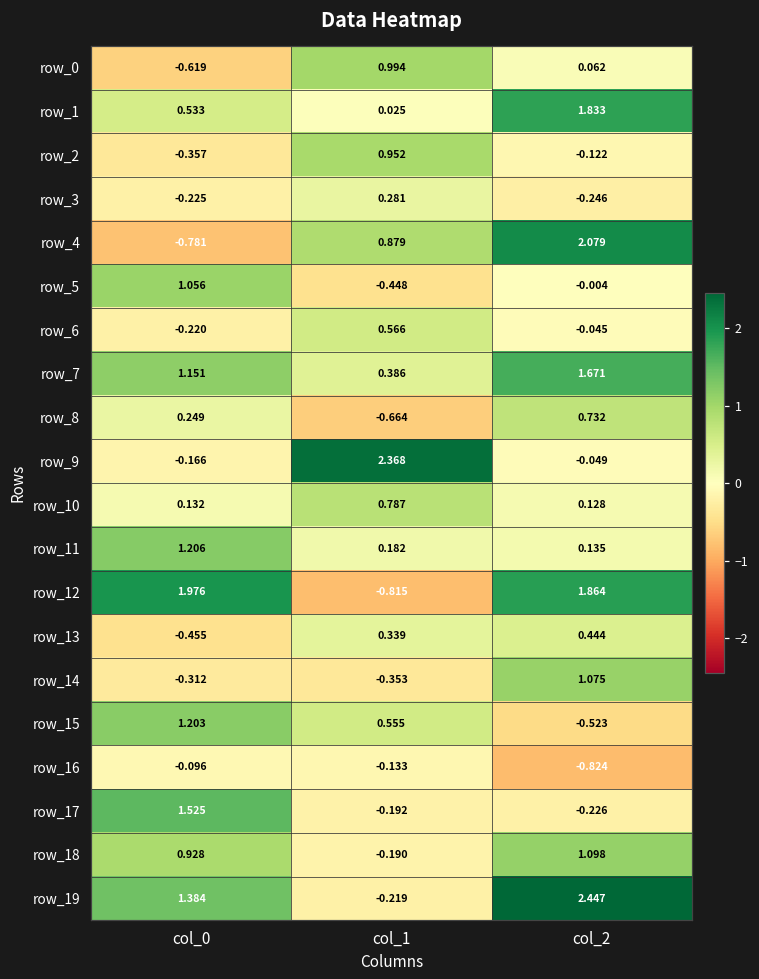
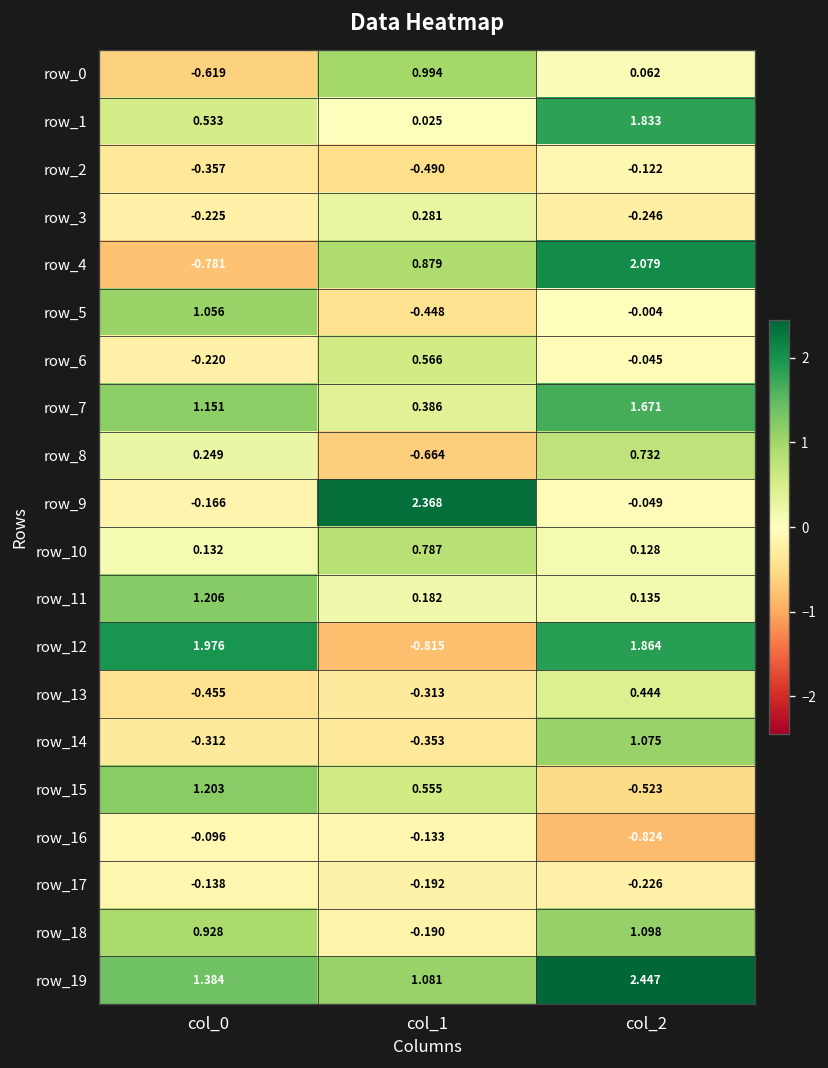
row_2, col_1: 0.952 -> -0.490
row_13, col_1: 0.339 -> -0.313
row_17, col_0: 1.525 -> -0.138
row_19, col_1: -0.219 -> 1.081
